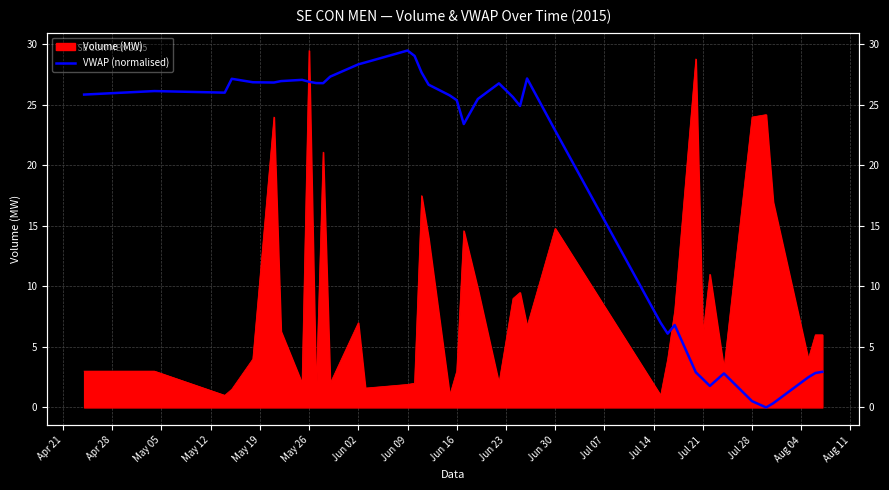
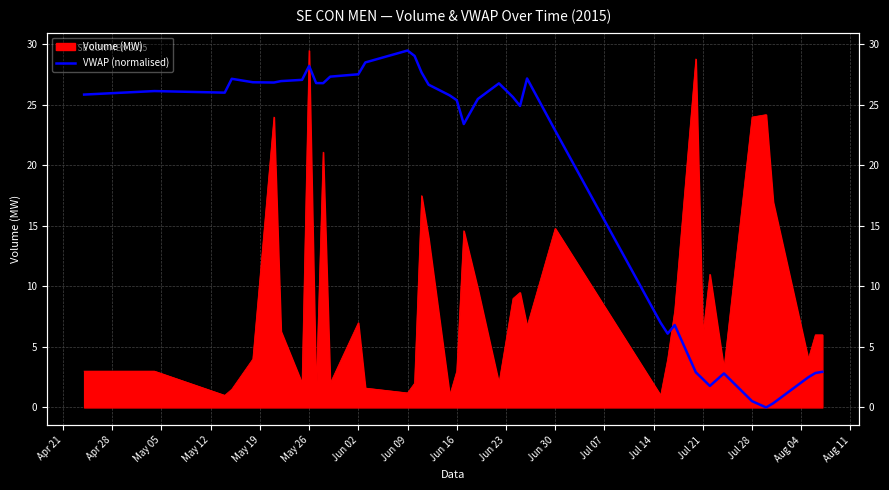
VWAP (normalised), May 26: 26.9 -> 28.2
VWAP (normalised), Jun 02: 28.4 -> 27.5
Volume (MW), Jun 09: 1.9 -> 1.2
